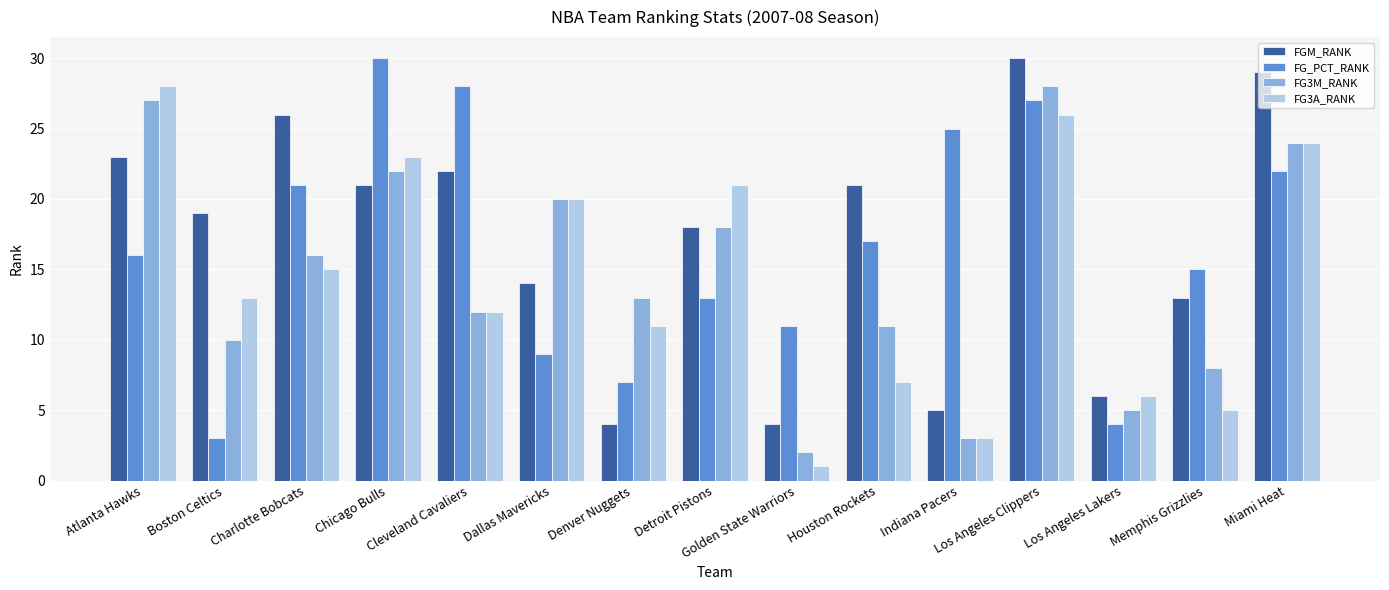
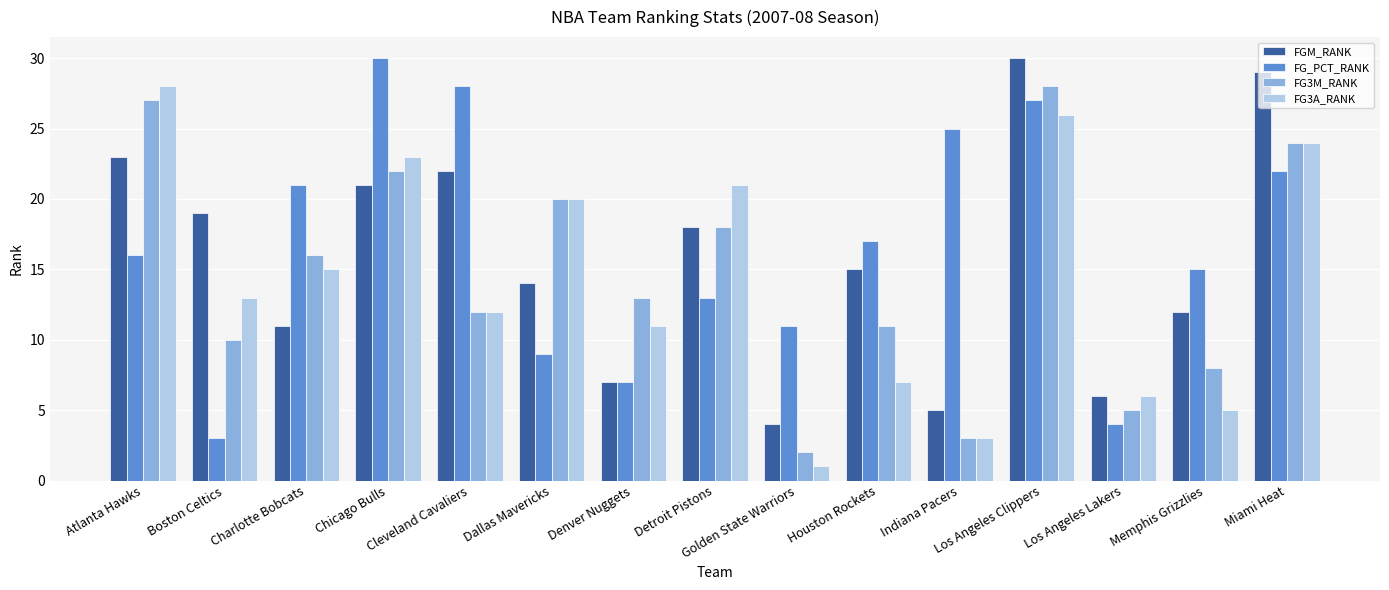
FGM_RANK, Charlotte Bobcats: 26 -> 11
FGM_RANK, Denver Nuggets: 4 -> 7
FGM_RANK, Houston Rockets: 21 -> 15
FGM_RANK, Memphis Grizzlies: 13 -> 12
